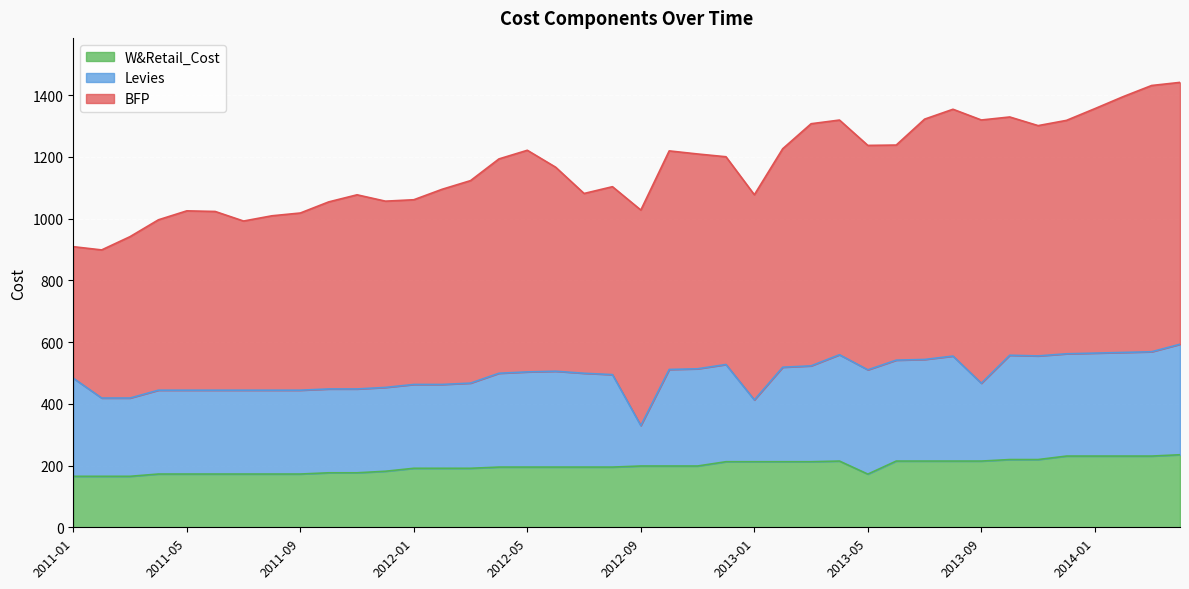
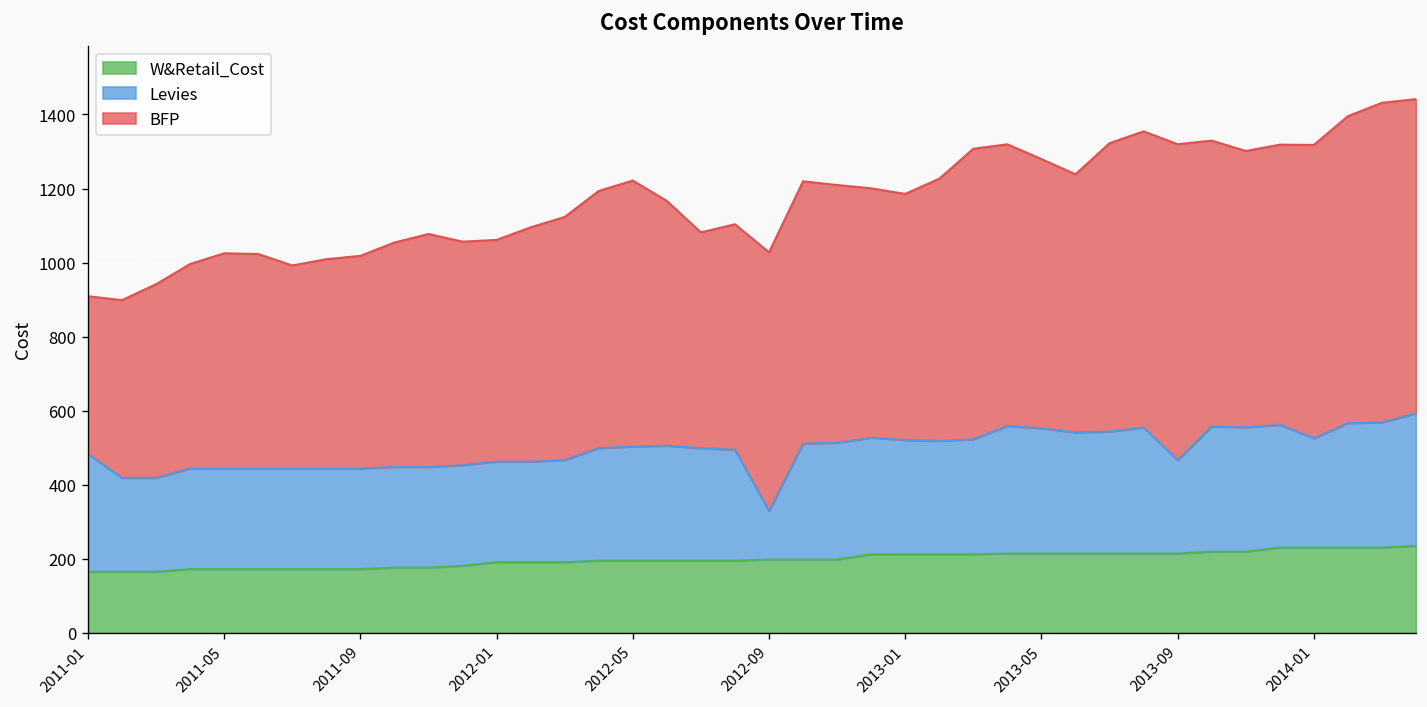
Levies, 2013-01: 200 -> 310
W&Retail_Cost, 2013-05: 170 -> 210
Levies, 2014-01: 330 -> 290
